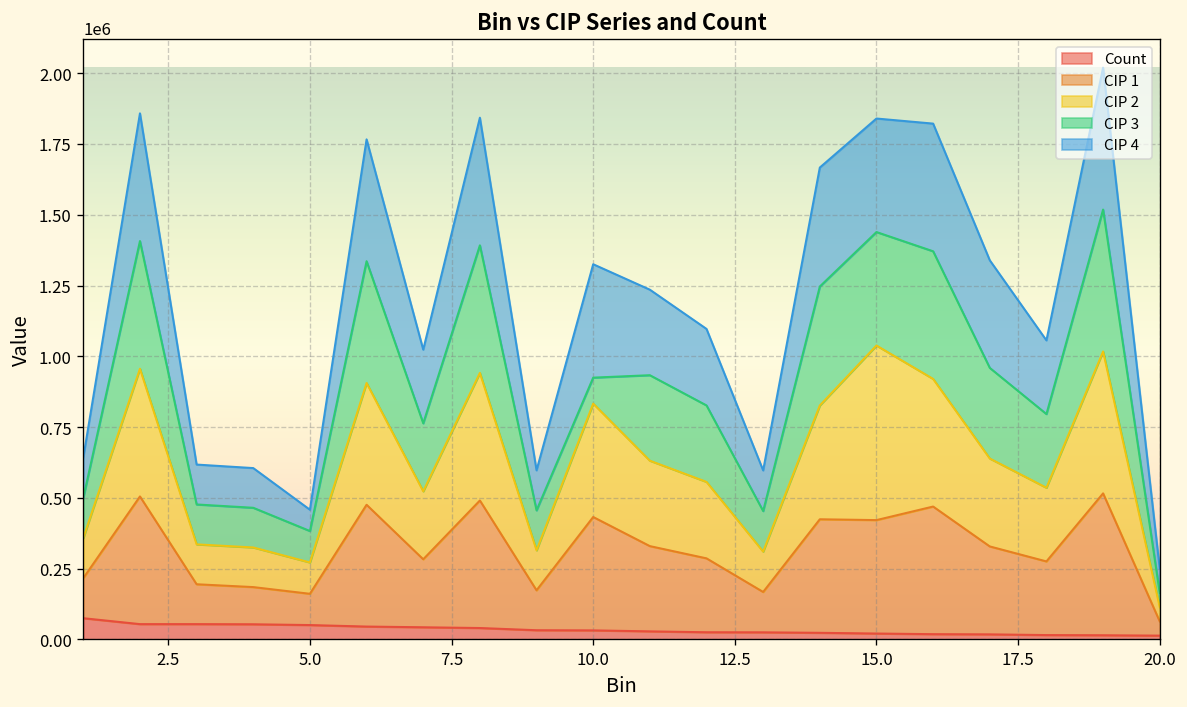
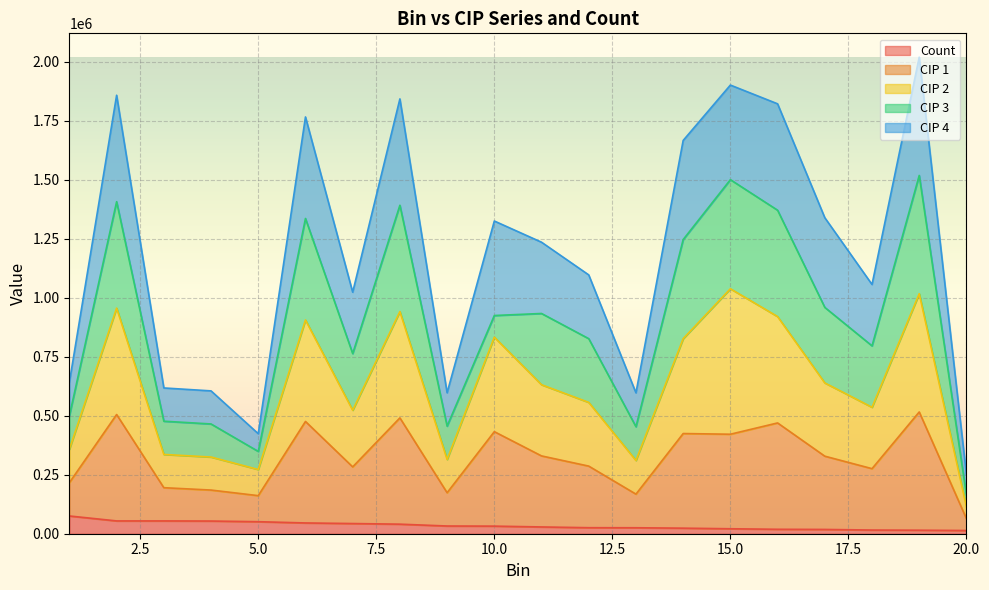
CIP 3, 5.0: 110000 -> 80000
CIP 3, 15.0: 400000 -> 460000
